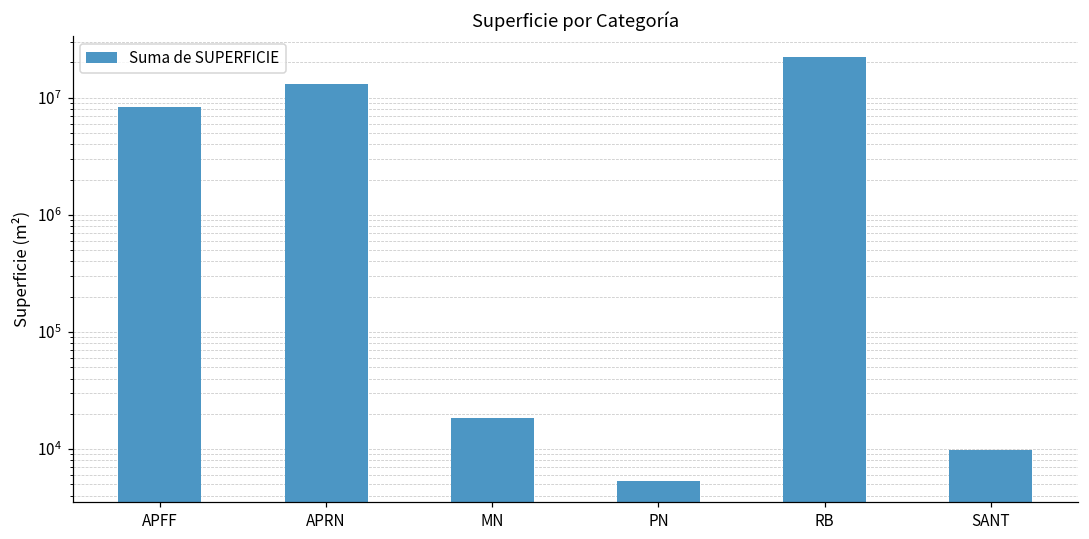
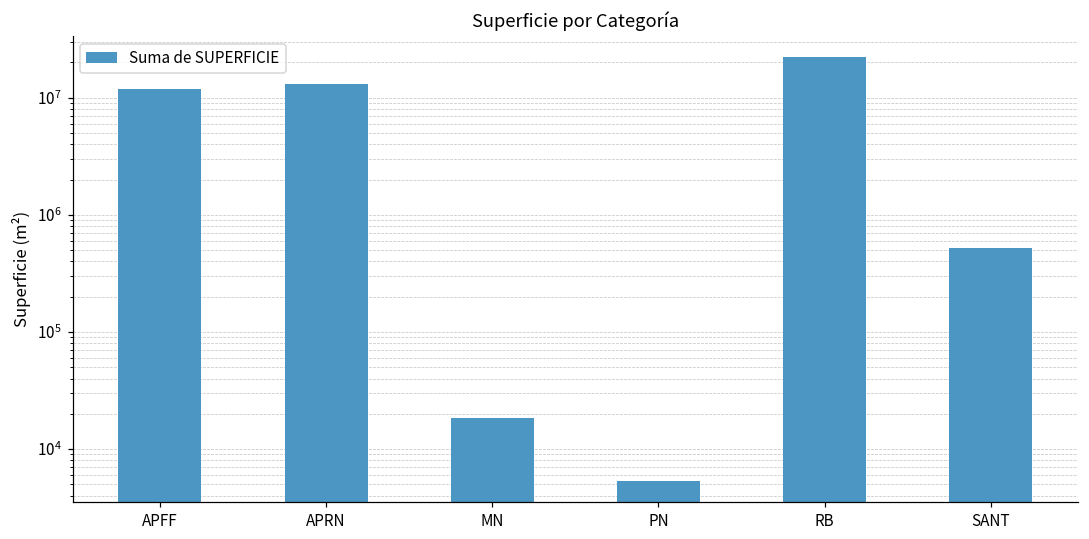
APFF: 8000000 -> 12000000
SANT: 10000 -> 500000
